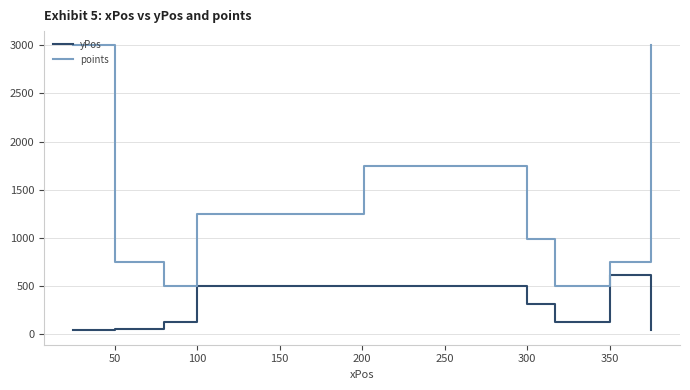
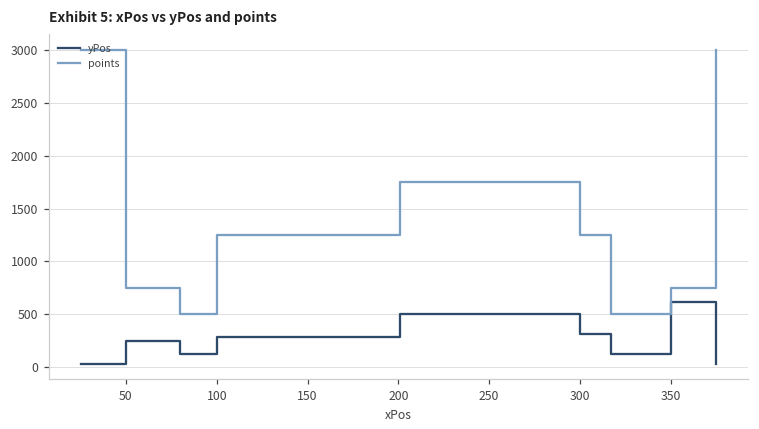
yPos, 50: 100 -> 200
yPos, 100: 500 -> 300
points, 300: 1000 -> 1300
